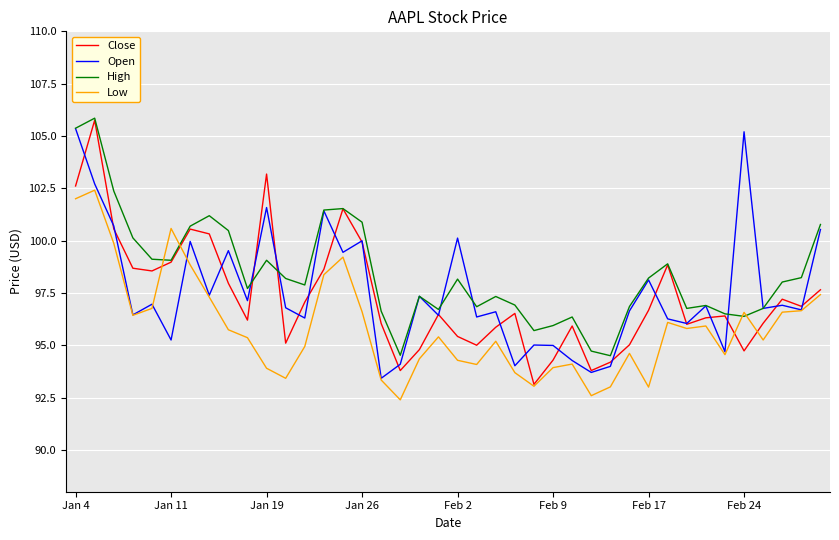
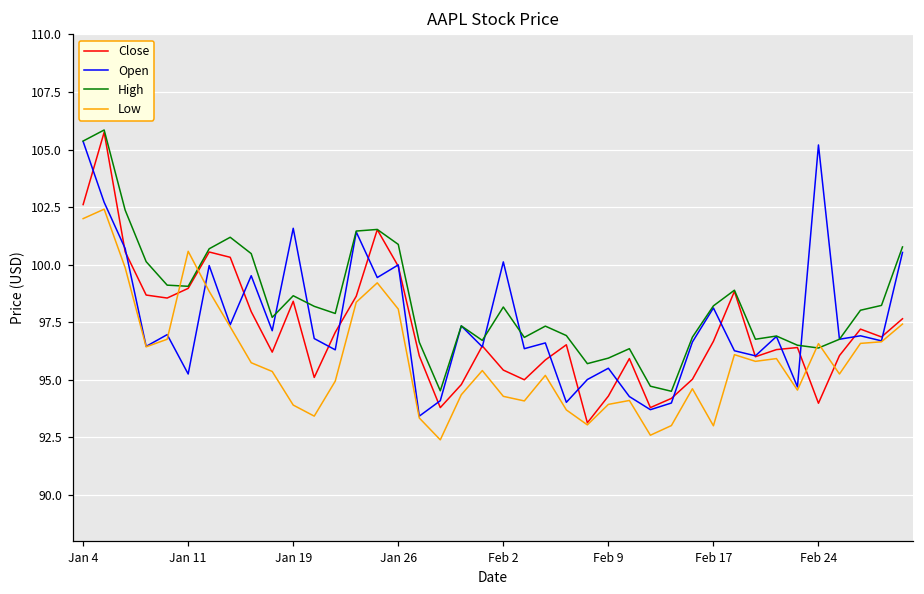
Close, Jan 19: 103.2 -> 98.4
High, Jan 19: 99.1 -> 98.7
Low, Jan 26: 96.6 -> 98.1
Open, Feb 9: 95.0 -> 95.5
Close, Feb 24: 94.7 -> 94.0
